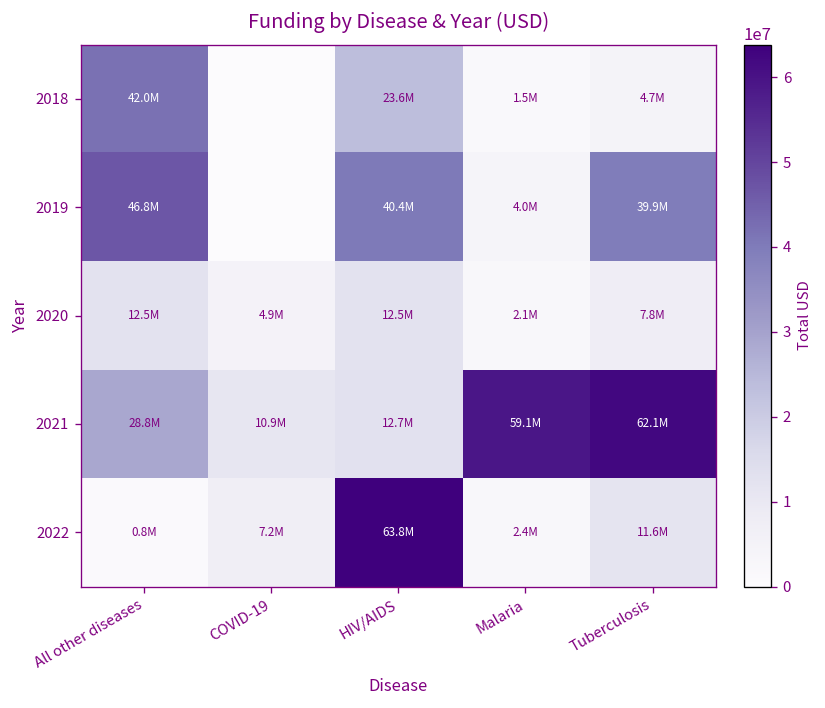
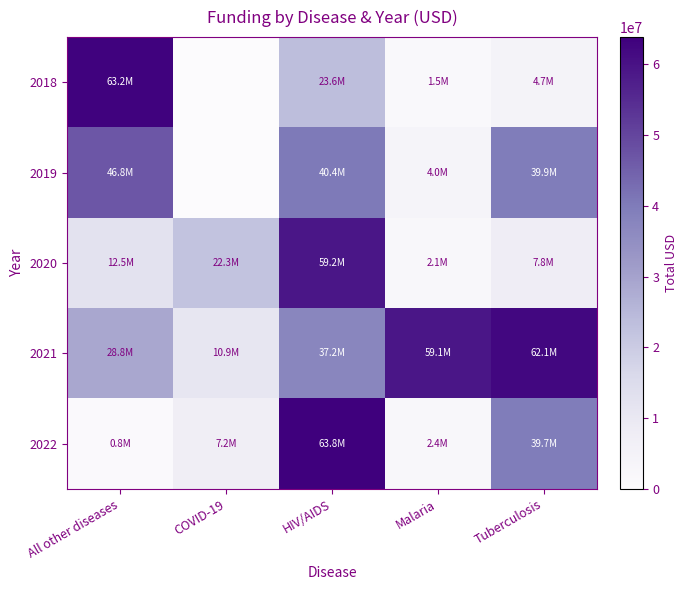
2018, All other diseases: 42.0M -> 63.2M
2020, COVID-19: 4.9M -> 22.3M
2020, HIV/AIDS: 12.5M -> 59.2M
2021, HIV/AIDS: 12.7M -> 37.2M
2022, Tuberculosis: 11.6M -> 39.7M
